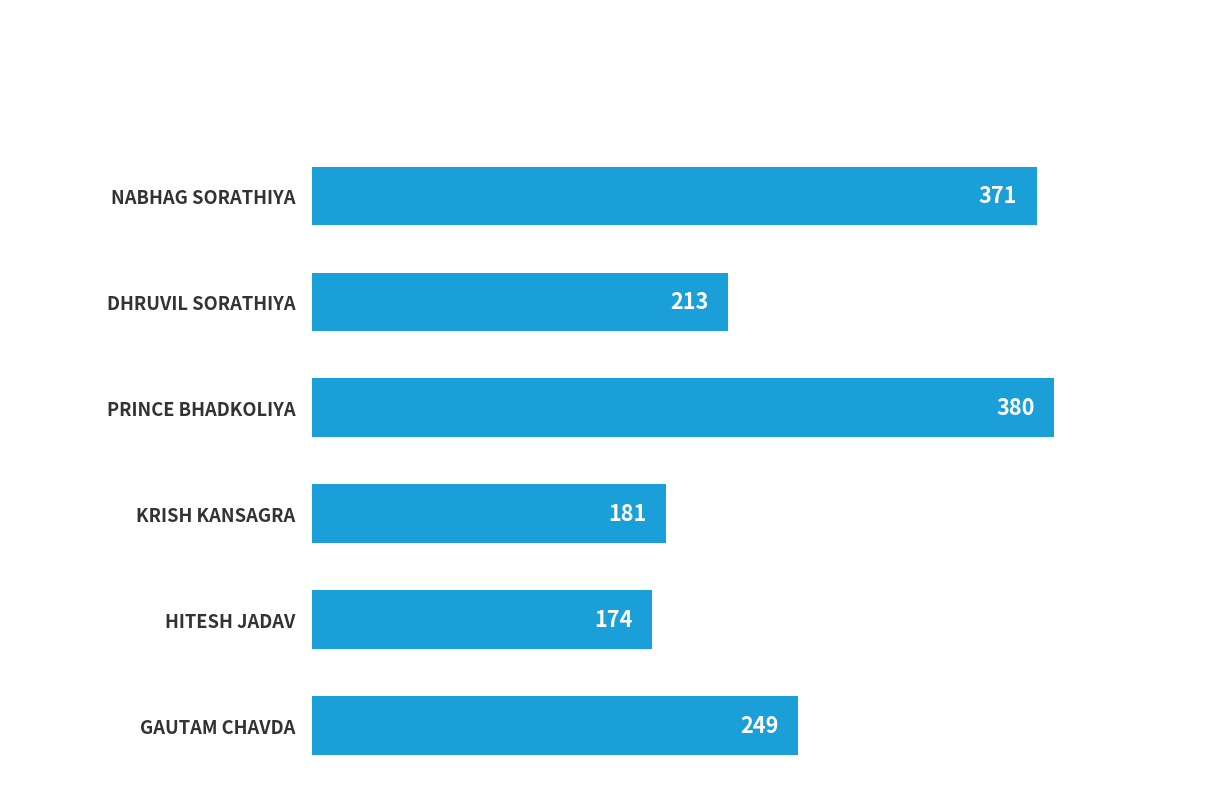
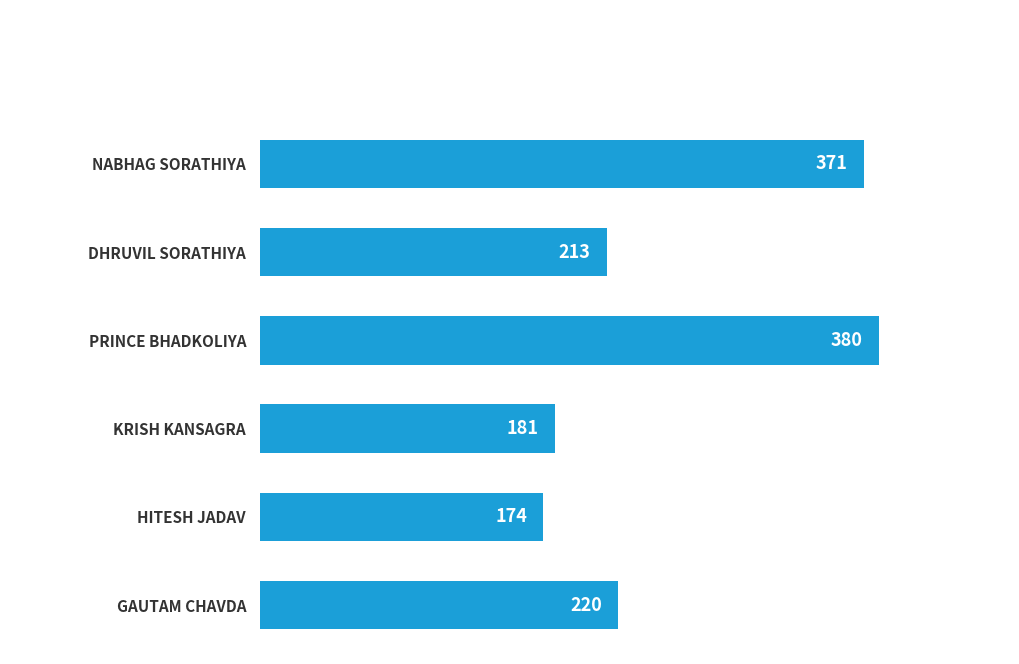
GAUTAM CHAVDA: 249 -> 220
